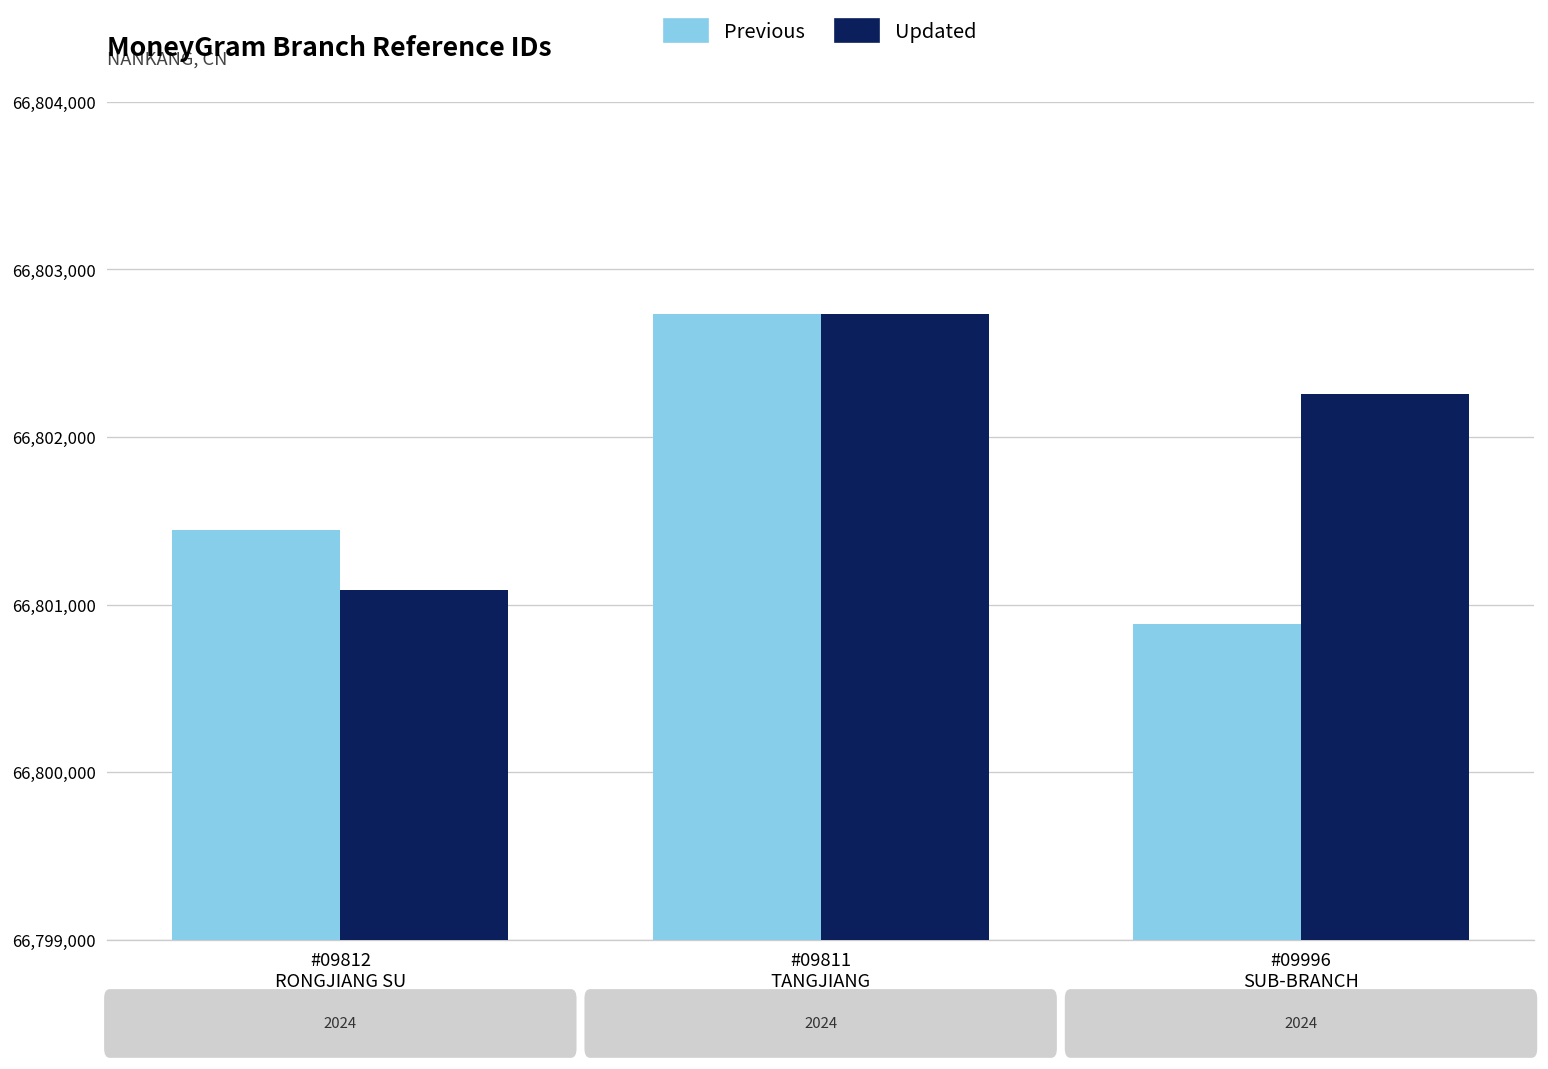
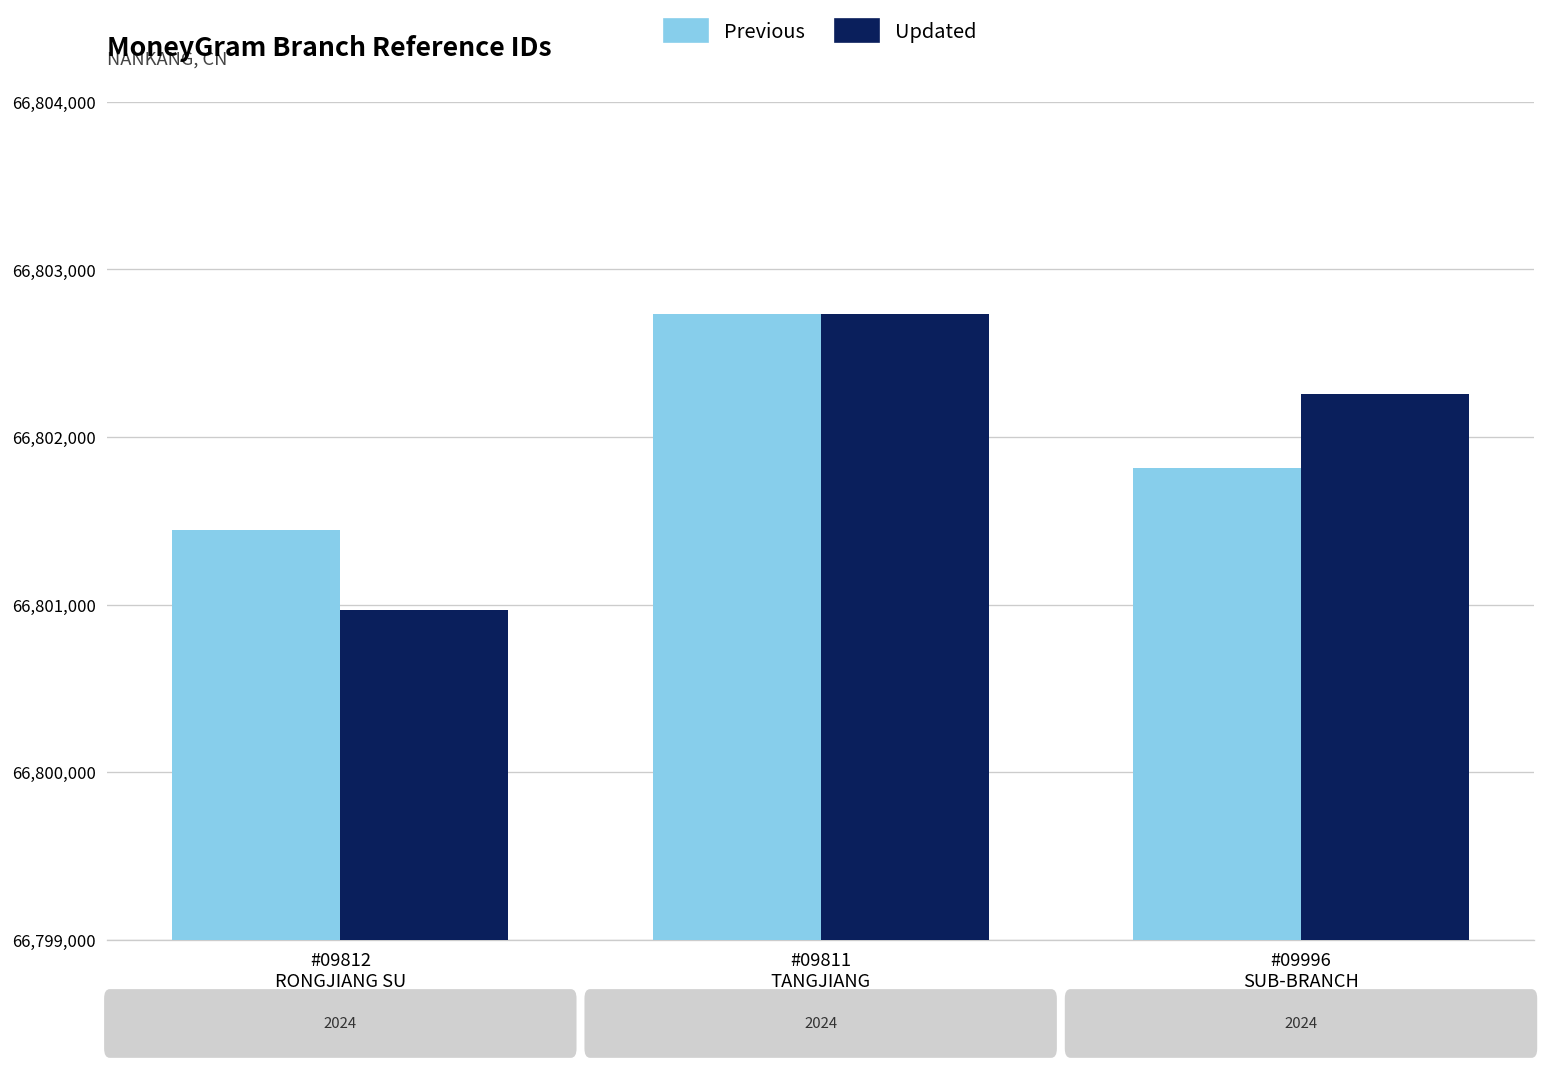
Updated, #09812 RONGJIANG SU: 66,801,090 -> 66,800,970
Previous, #09996 SUB-BRANCH: 66,800,880 -> 66,801,820
